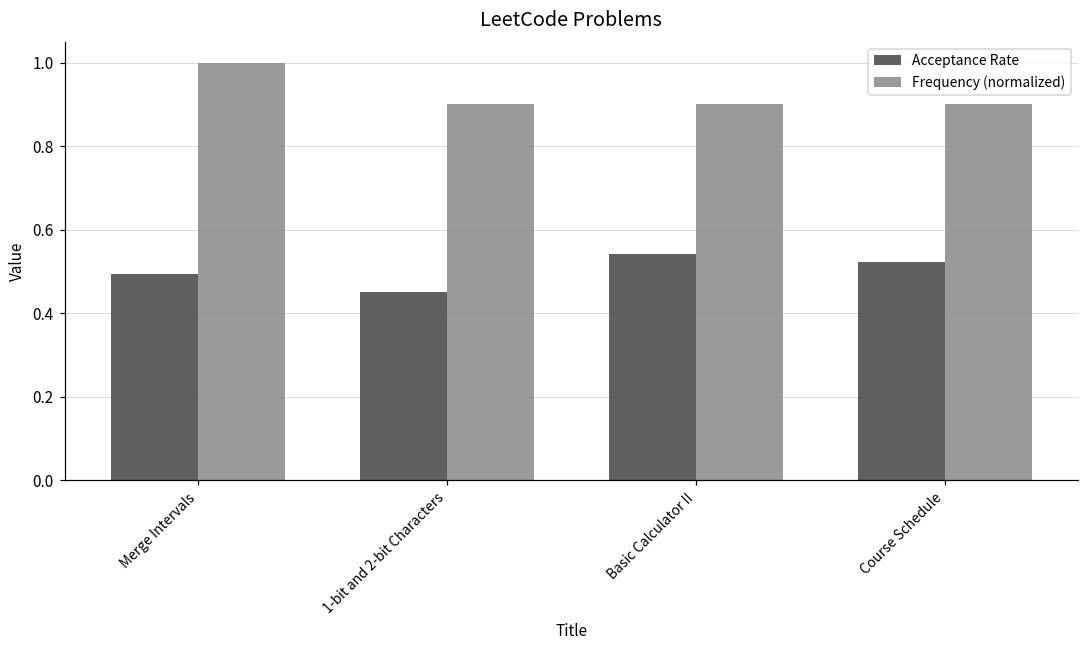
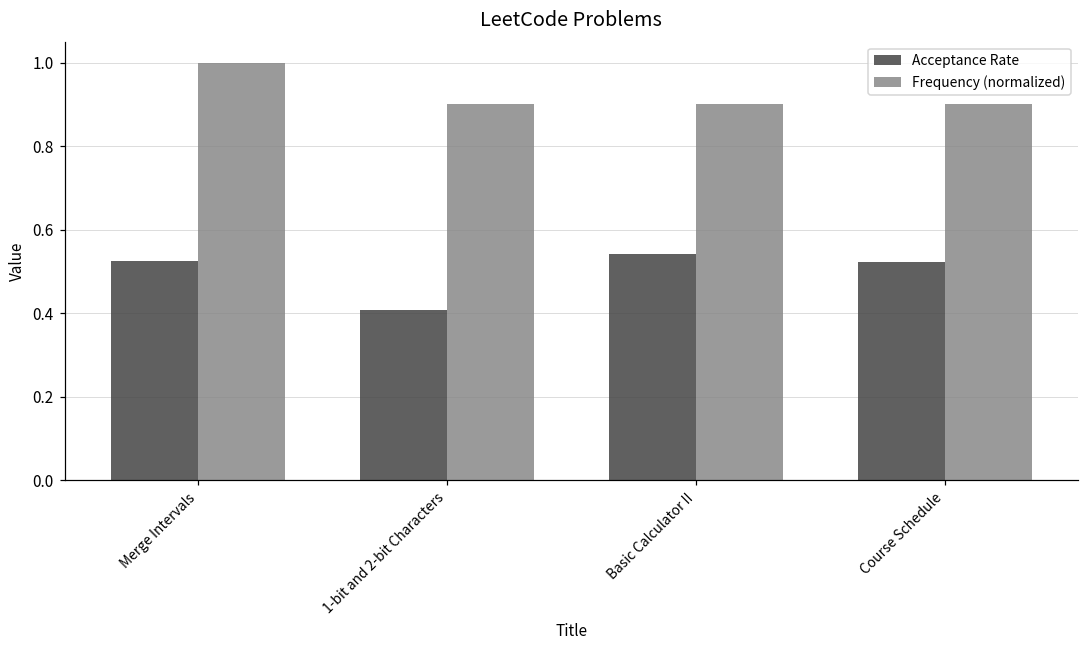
Acceptance Rate, Merge Intervals: 0.49 -> 0.53
Acceptance Rate, 1-bit and 2-bit Characters: 0.45 -> 0.41
